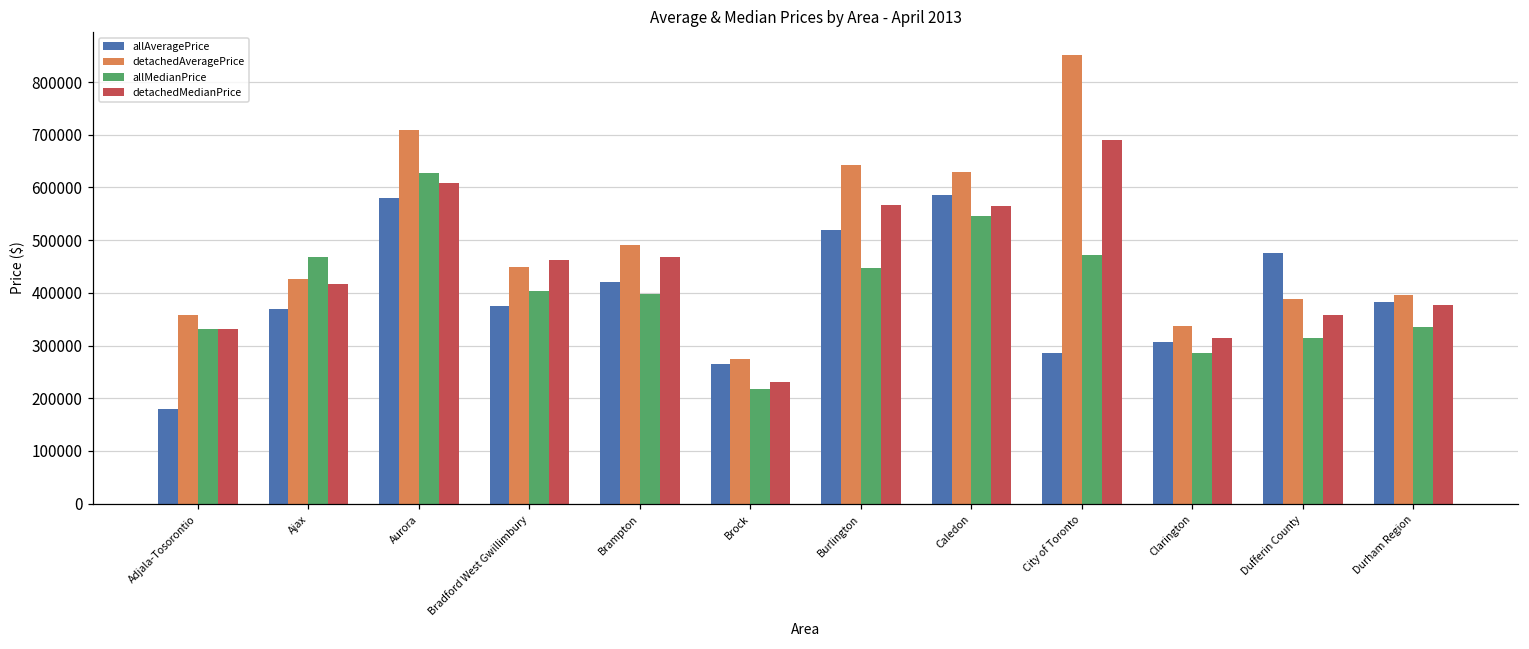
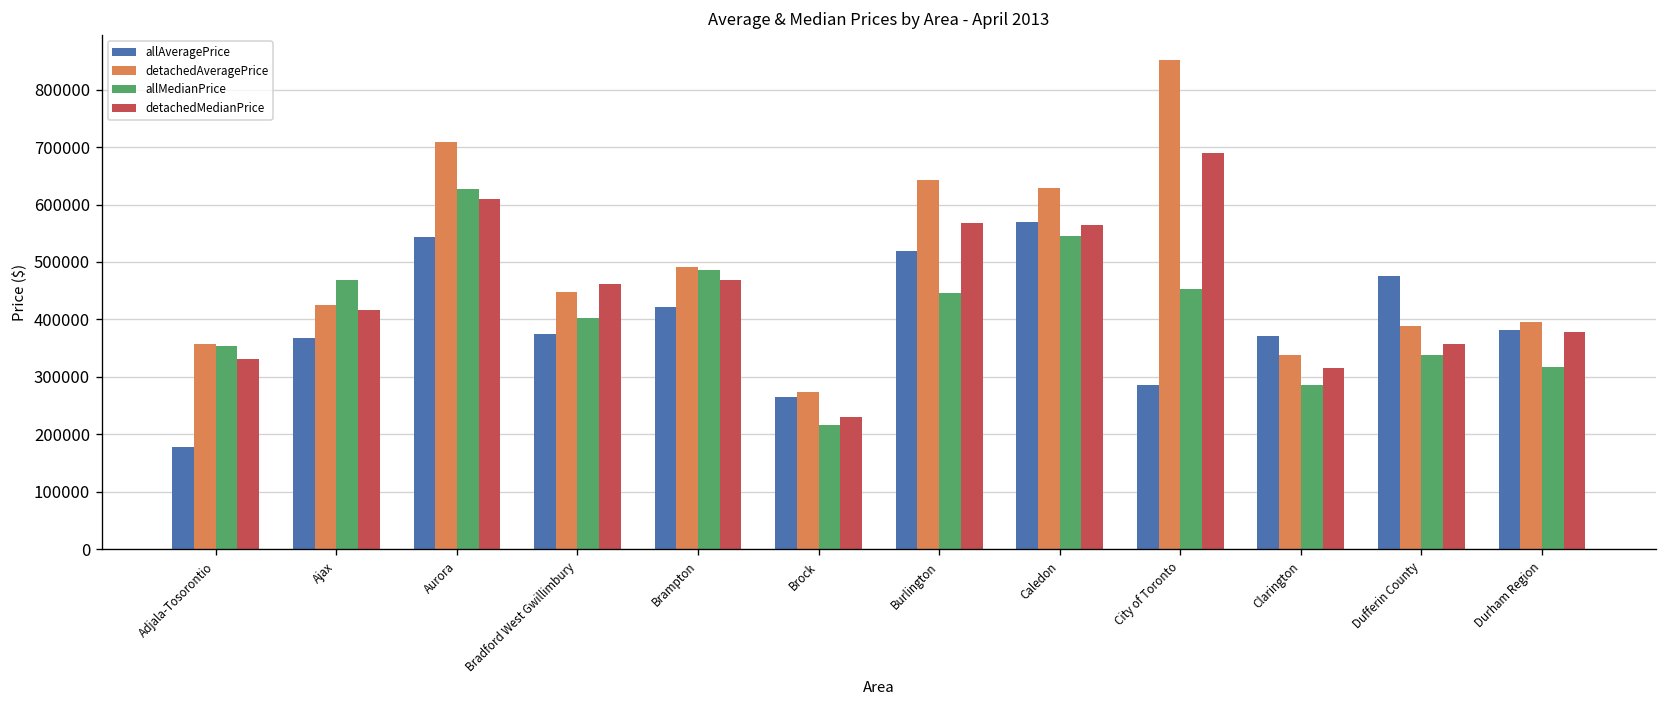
allMedianPrice, Adjala-Tosorontio: 330000 -> 350000
allAveragePrice, Aurora: 580000 -> 540000
allMedianPrice, Brampton: 400000 -> 490000
allAveragePrice, Caledon: 590000 -> 570000
allMedianPrice, City of Toronto: 470000 -> 450000
allAveragePrice, Clarington: 310000 -> 370000
allMedianPrice, Dufferin County: 310000 -> 340000
allMedianPrice, Durham Region: 340000 -> 320000
